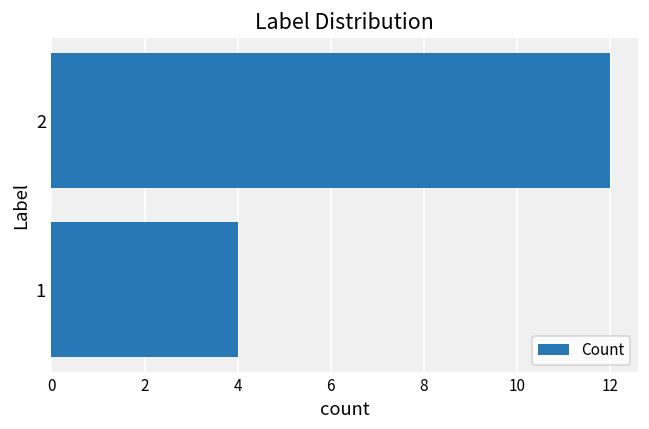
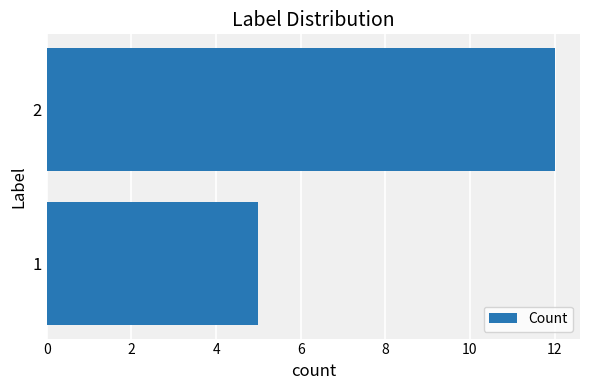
1: 4 -> 5
